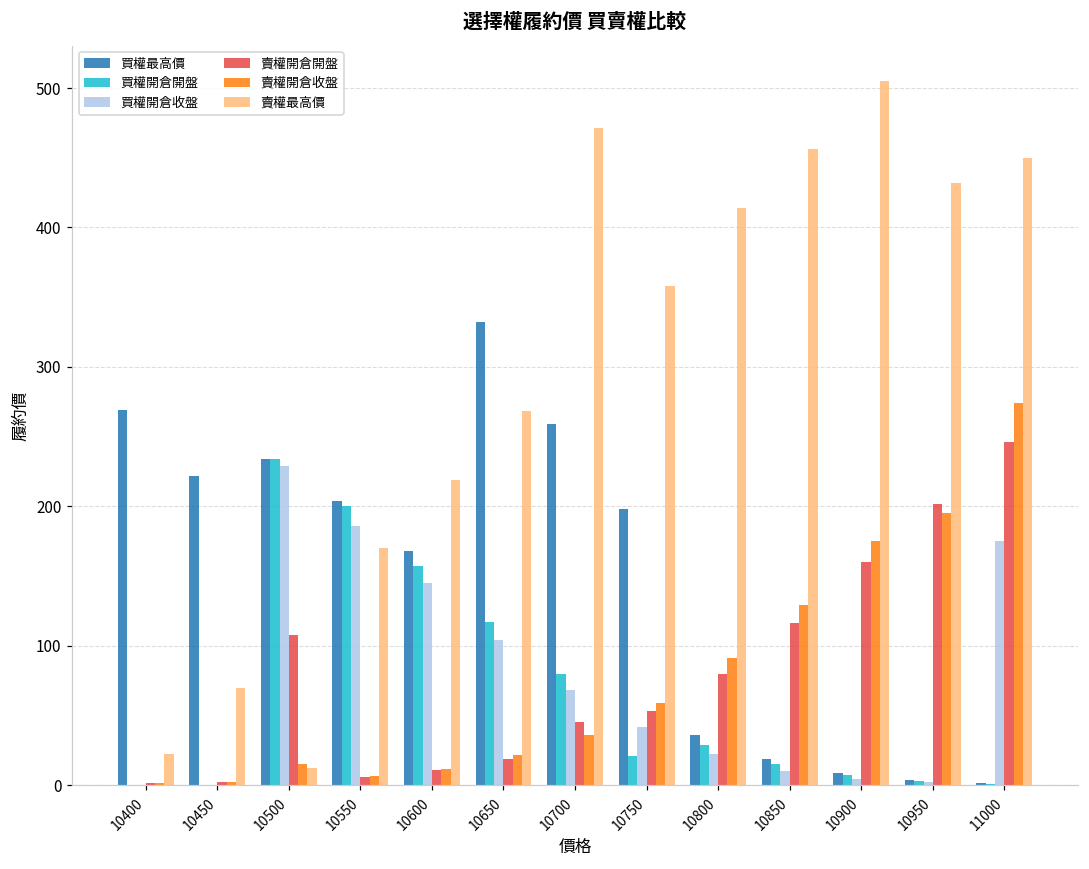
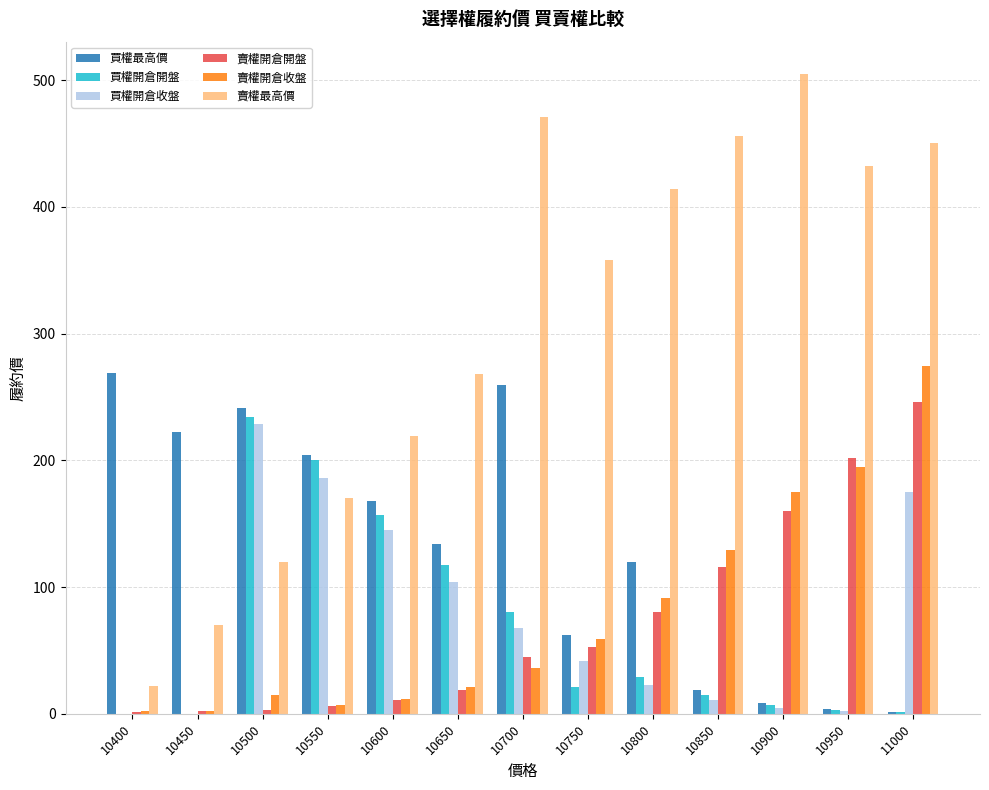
買權最高價, 10500: 234 -> 241
賣權開倉開盤, 10500: 108 -> 3
賣權最高價, 10500: 12 -> 120
買權最高價, 10650: 332 -> 134
買權最高價, 10750: 198 -> 62
買權最高價, 10800: 36 -> 120
